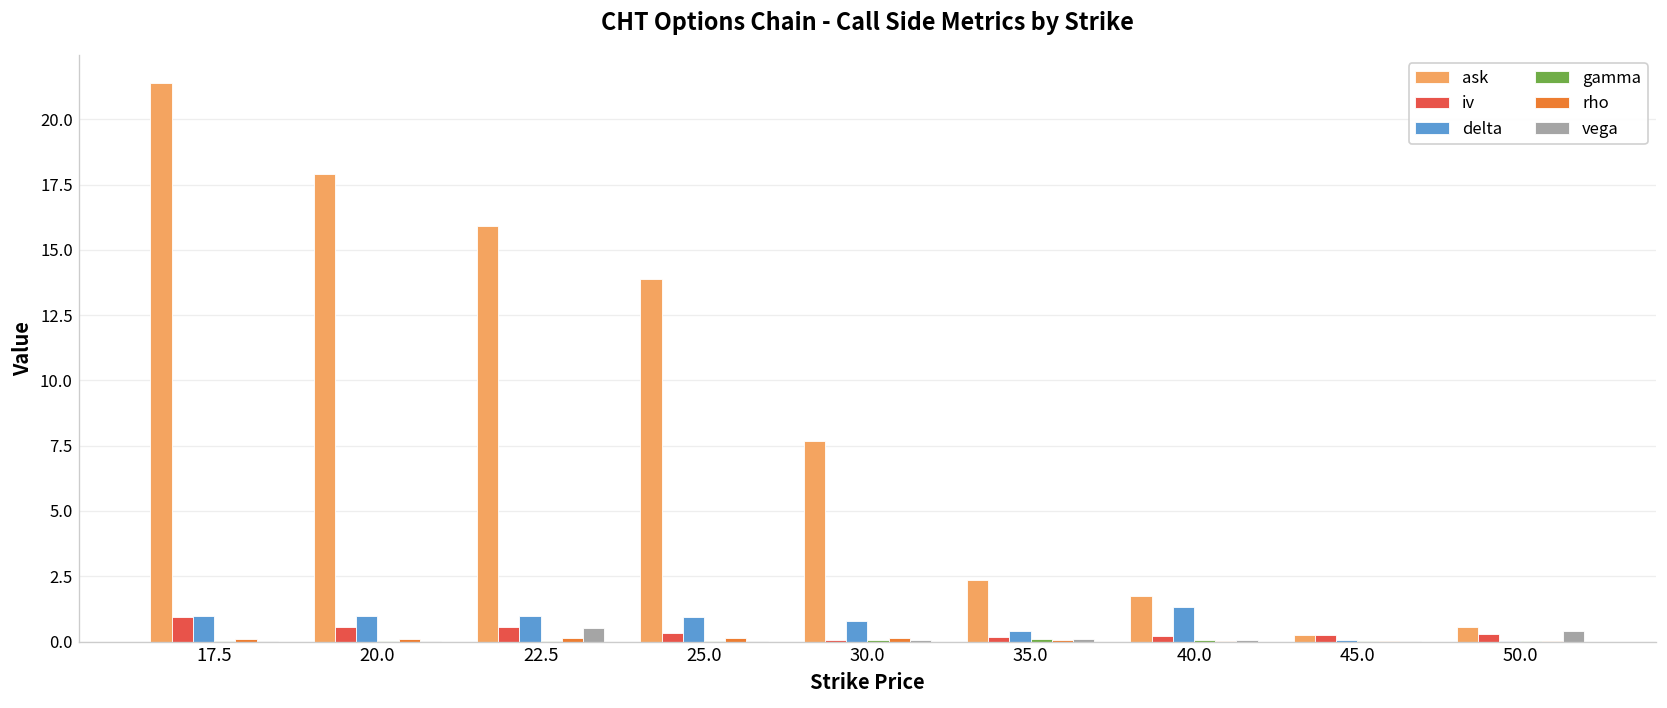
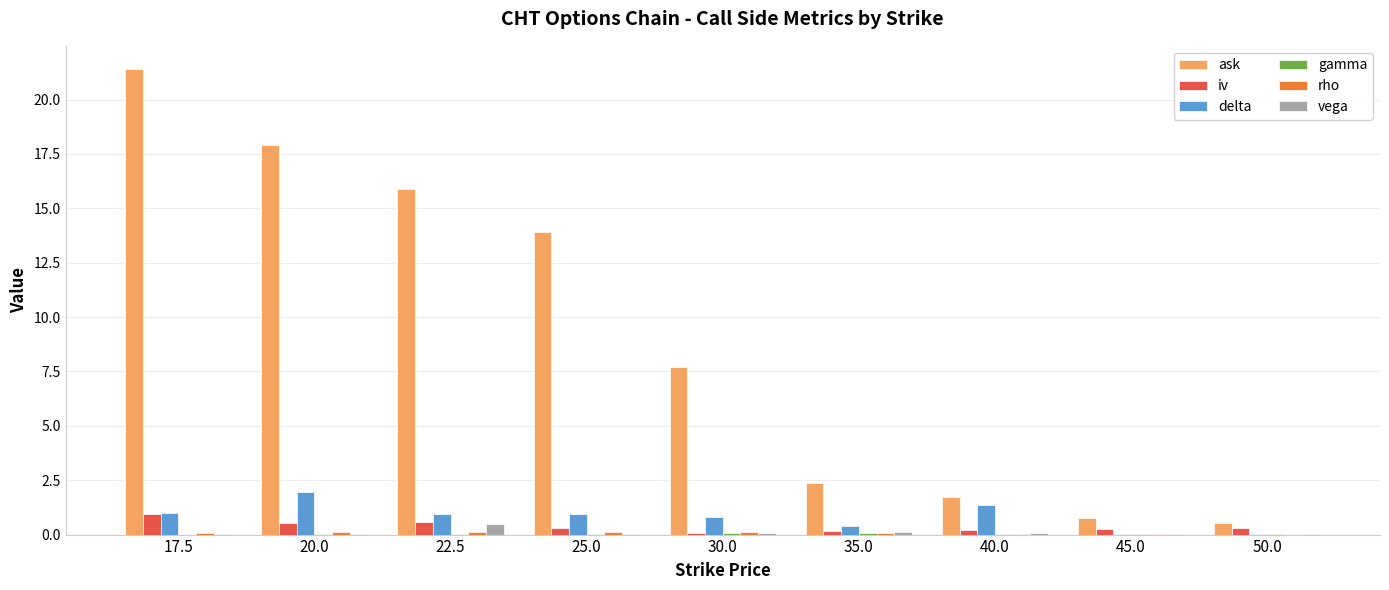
delta, 20.0: 1.0 -> 2.0
ask, 45.0: 0.3 -> 0.8
vega, 50.0: 0.4 -> 0.0
